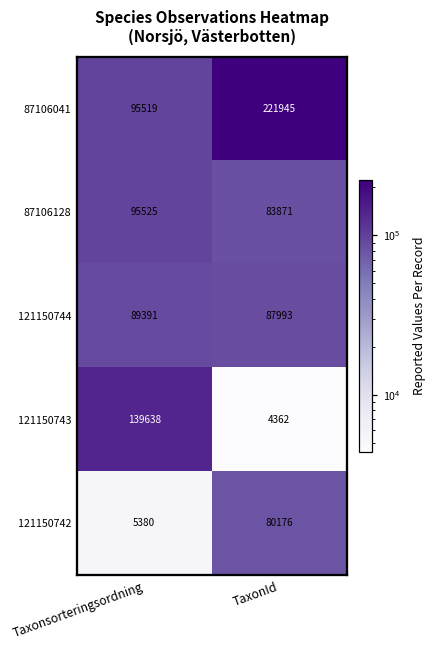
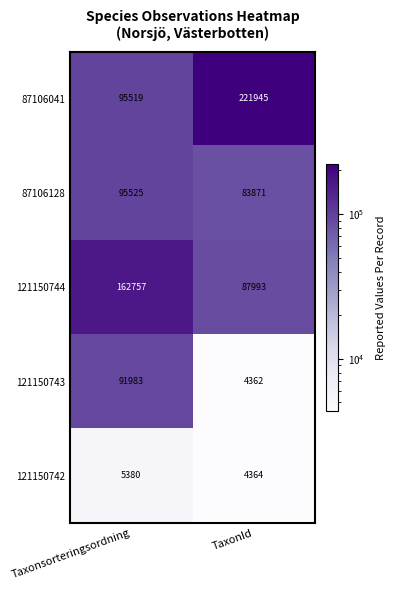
121150744, Taxonsorteringsordning: 89391 -> 162757
121150743, Taxonsorteringsordning: 139638 -> 91983
121150742, TaxonId: 80176 -> 4364
